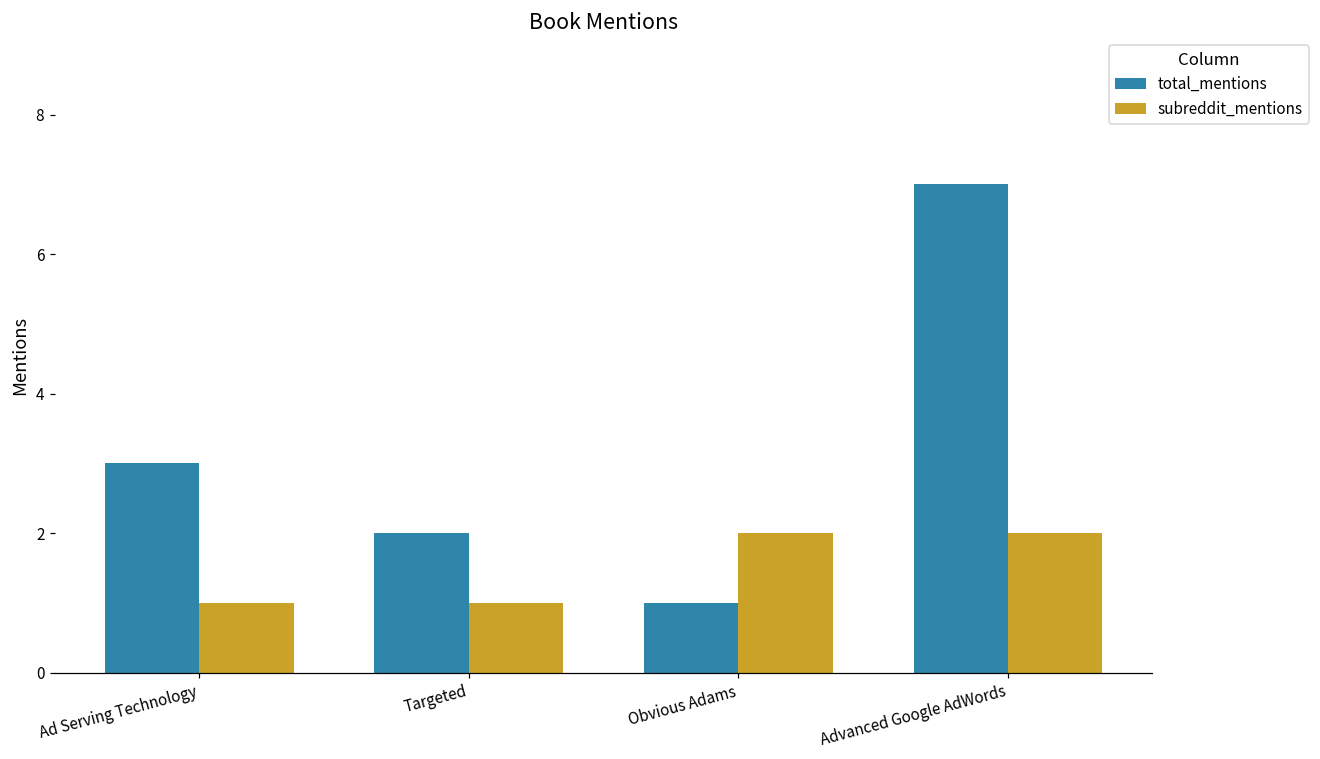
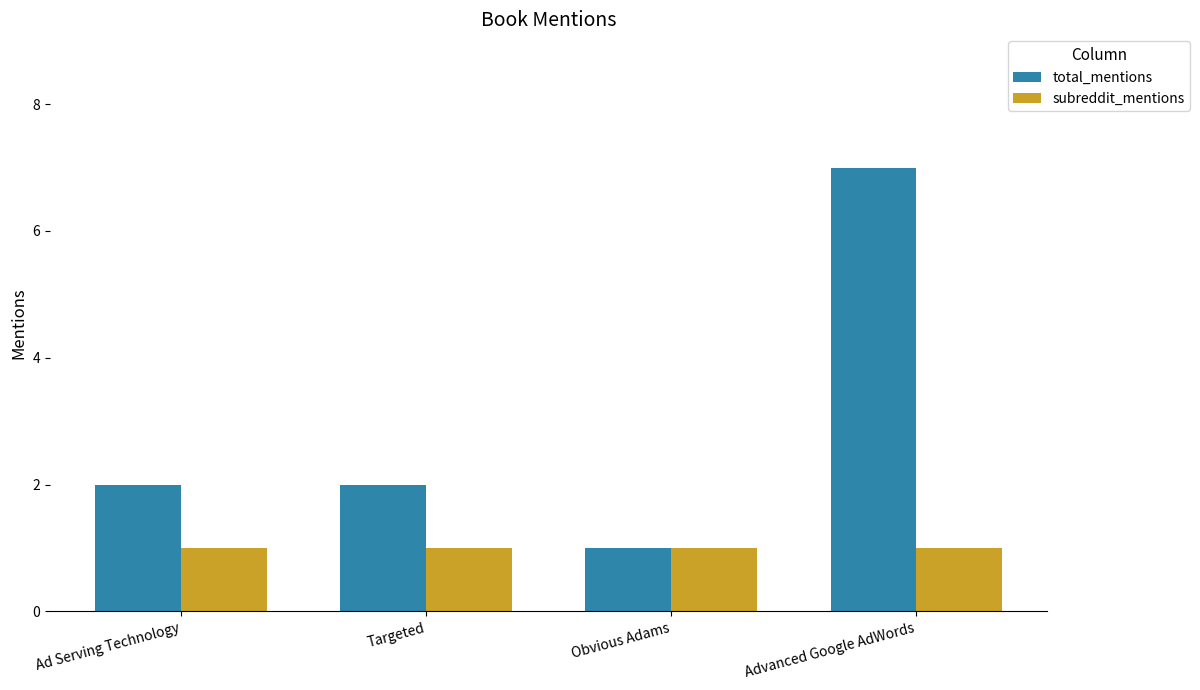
total_mentions, Ad Serving Technology: 3 -> 2
subreddit_mentions, Obvious Adams: 2 -> 1
subreddit_mentions, Advanced Google AdWords: 2 -> 1
